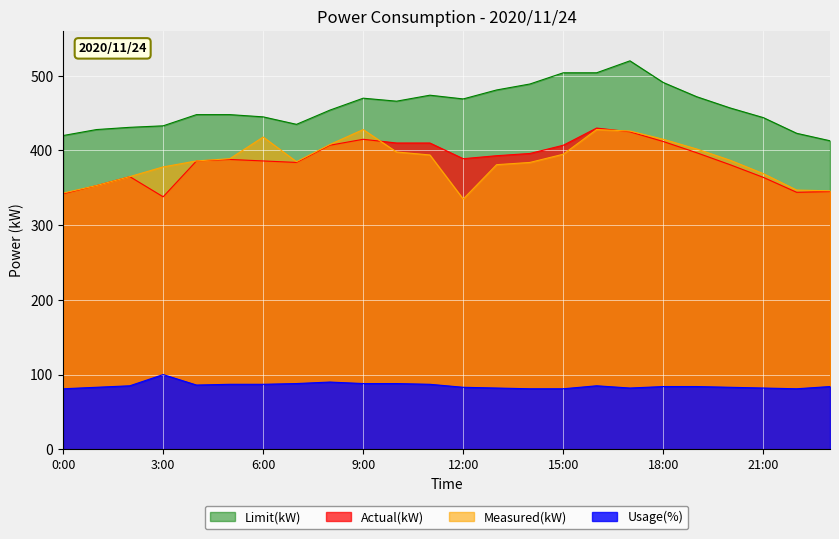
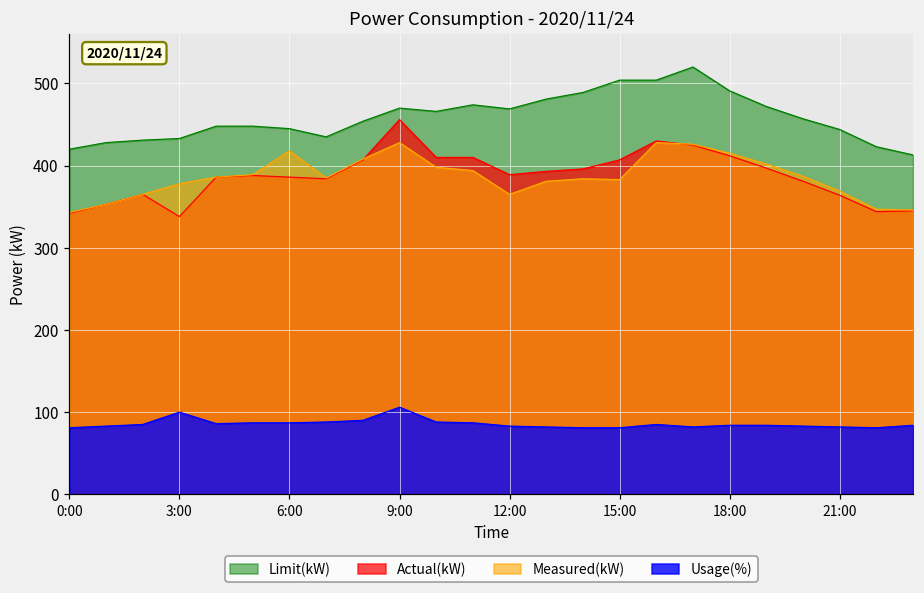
Actual(kW), 9:00: 420 -> 460
Usage(%), 9:00: 90 -> 110
Measured(kW), 12:00: 340 -> 370
Measured(kW), 15:00: 400 -> 380
